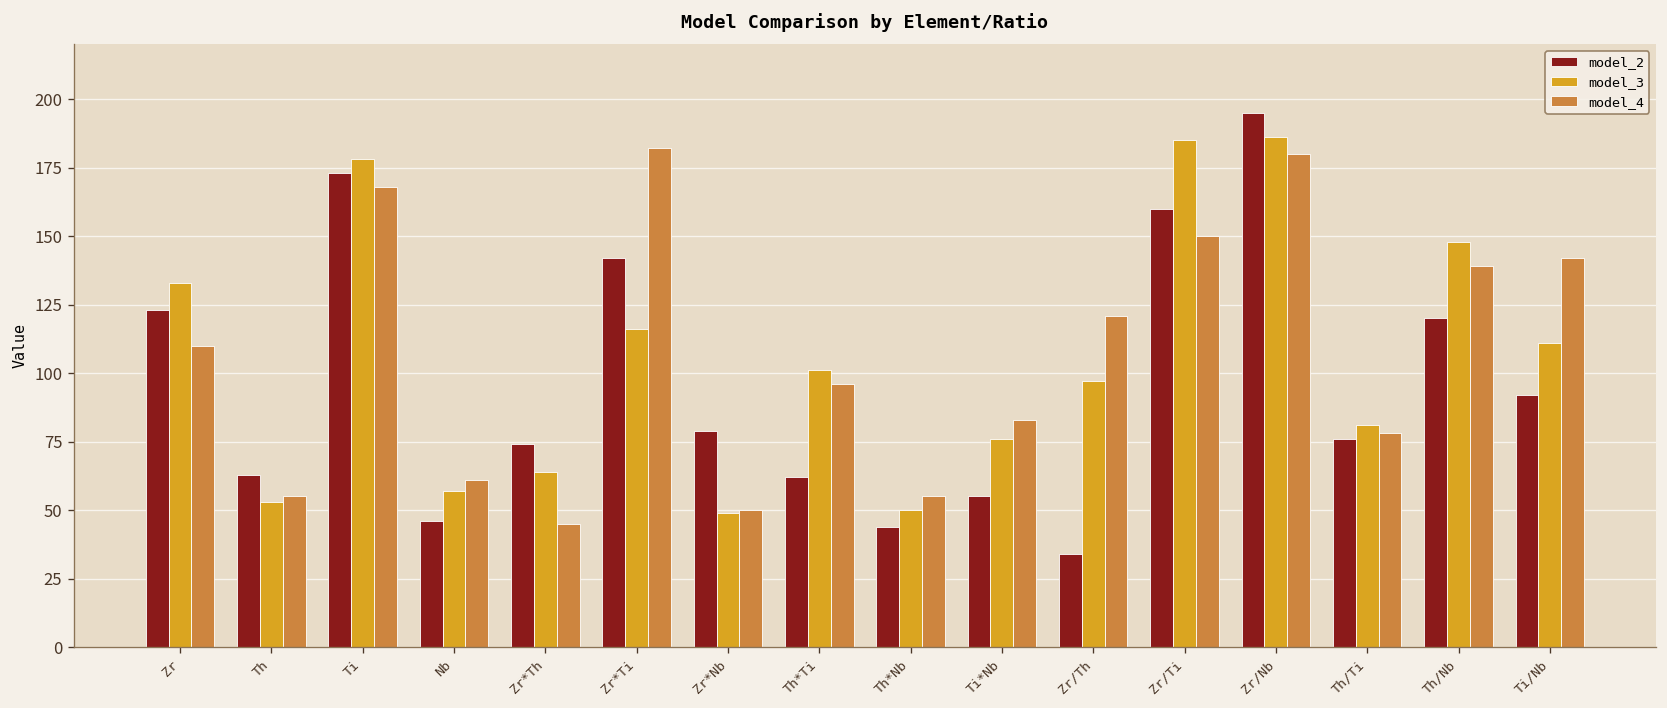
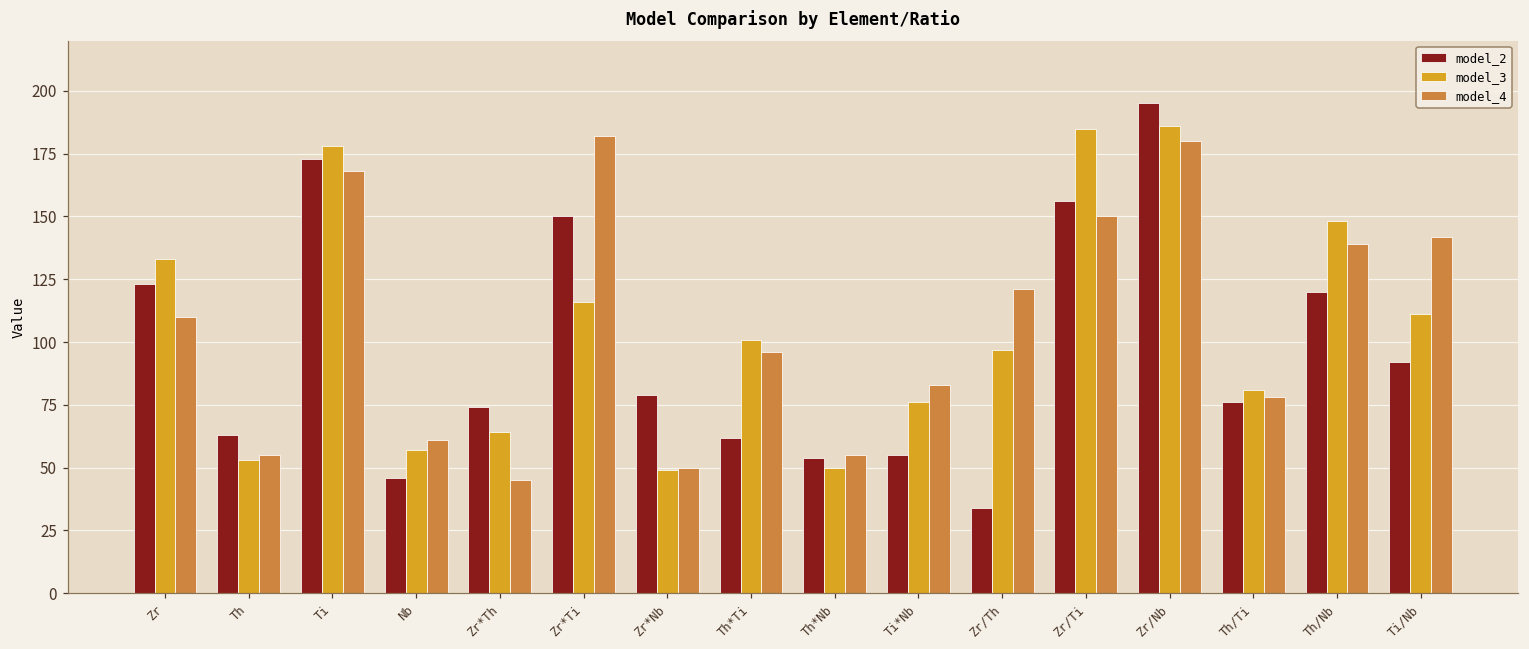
model_2, Zr*Ti: 142 -> 150
model_2, Th*Nb: 44 -> 54
model_2, Zr/Ti: 160 -> 156
